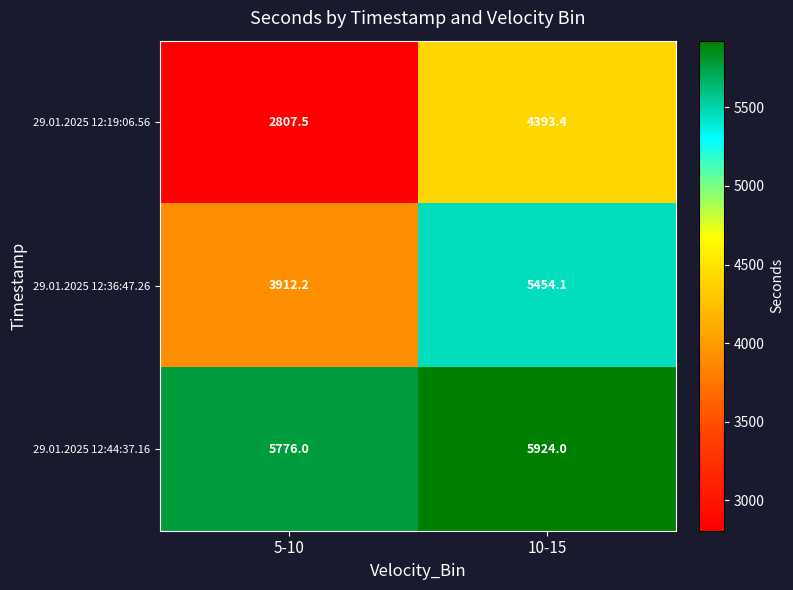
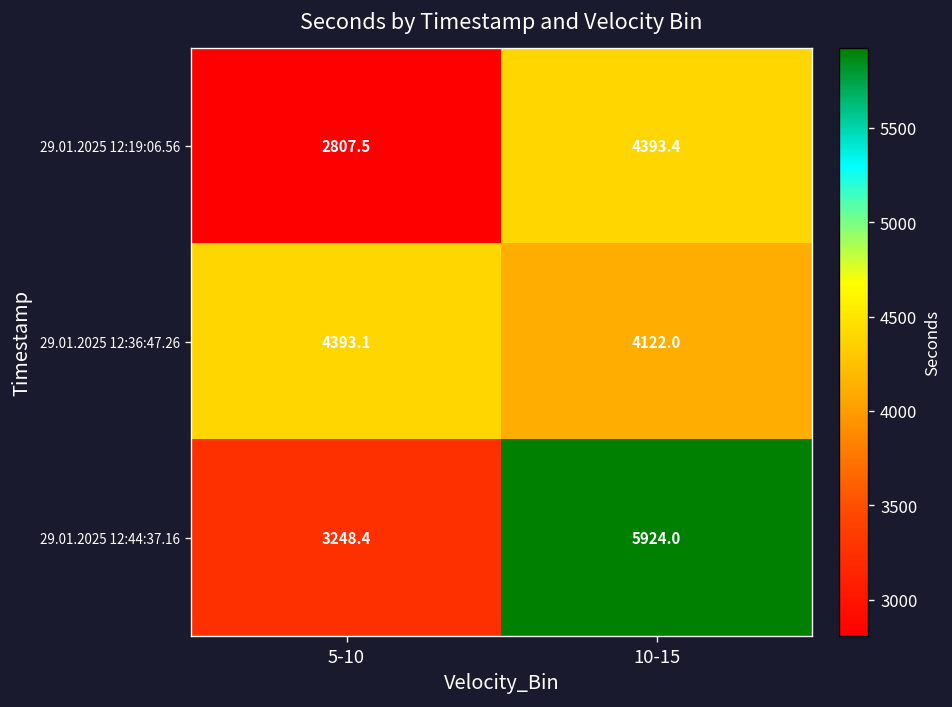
29.01.2025 12:36:47.26, 5-10: 3912.2 -> 4393.1
29.01.2025 12:36:47.26, 10-15: 5454.1 -> 4122.0
29.01.2025 12:44:37.16, 5-10: 5776.0 -> 3248.4
